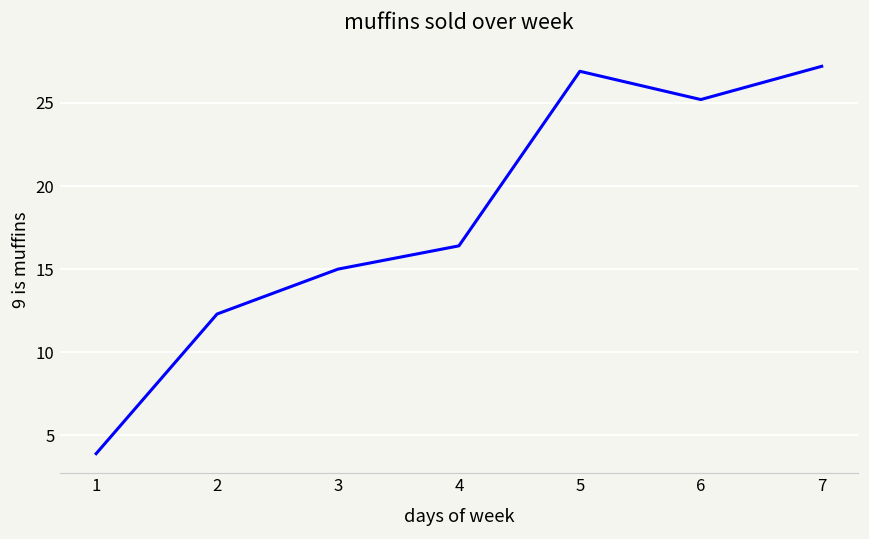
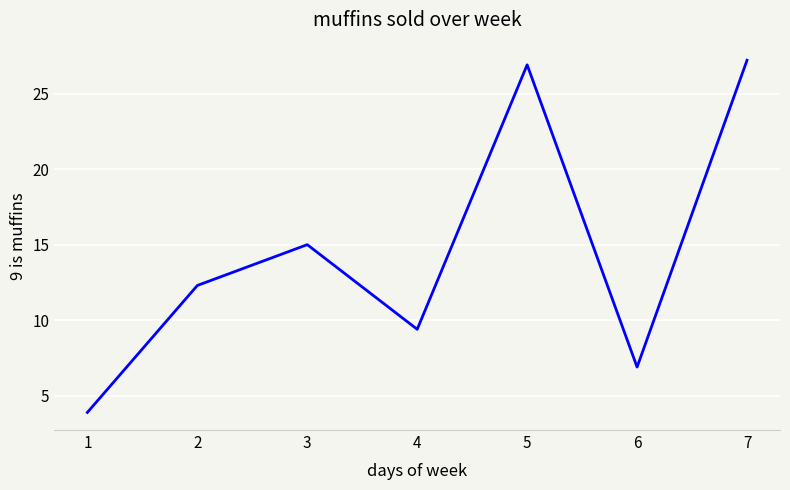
4: 16.4 -> 9.4
6: 25.2 -> 6.9
